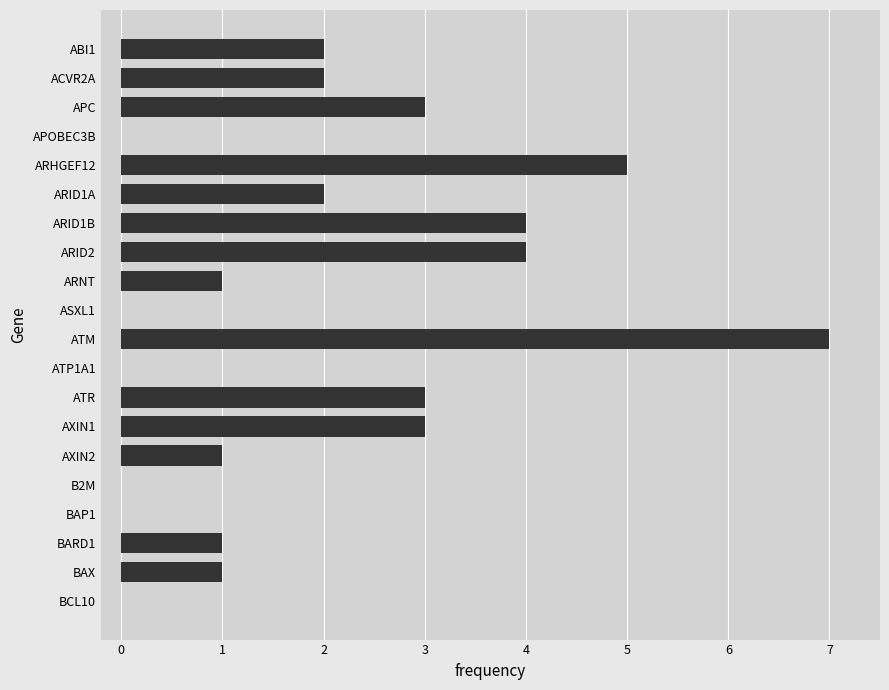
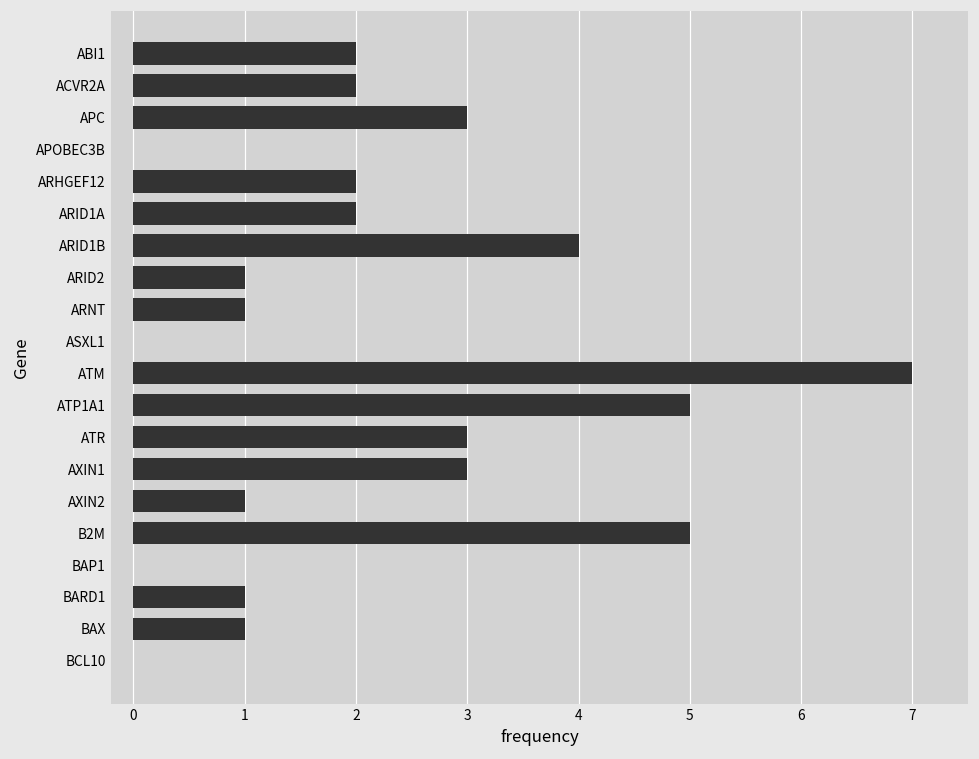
ARHGEF12: 5 -> 2
ARID2: 4 -> 1
ATP1A1: 0 -> 5
B2M: 0 -> 5
